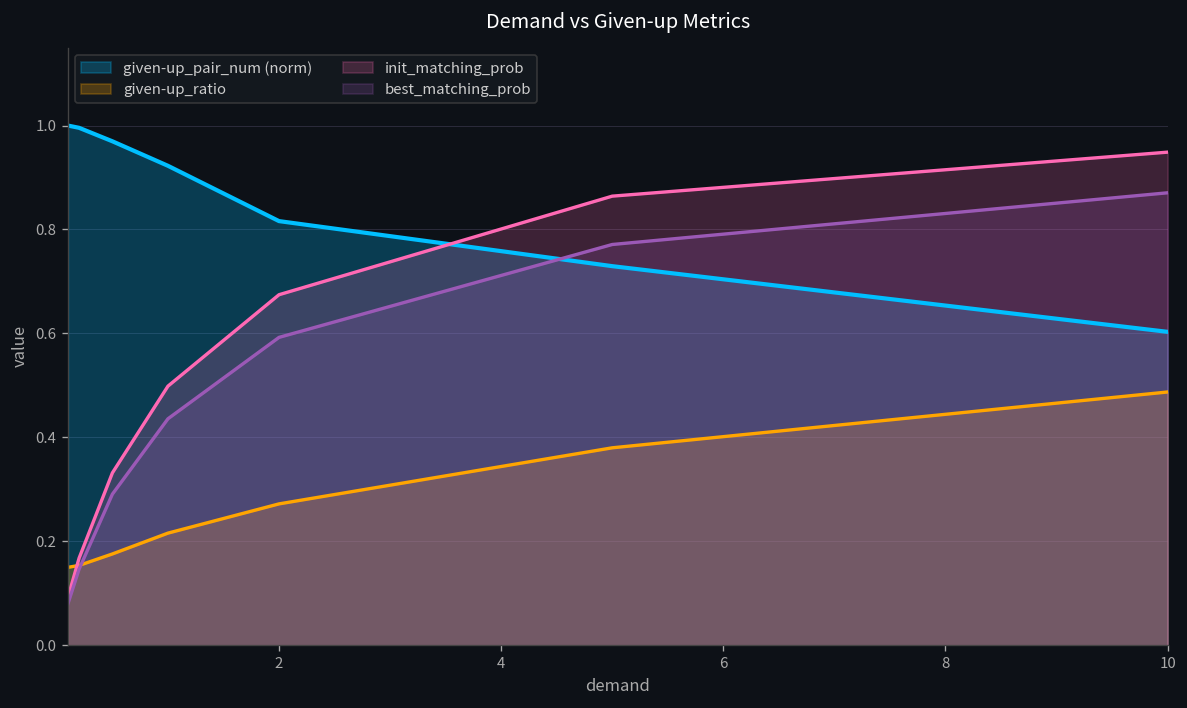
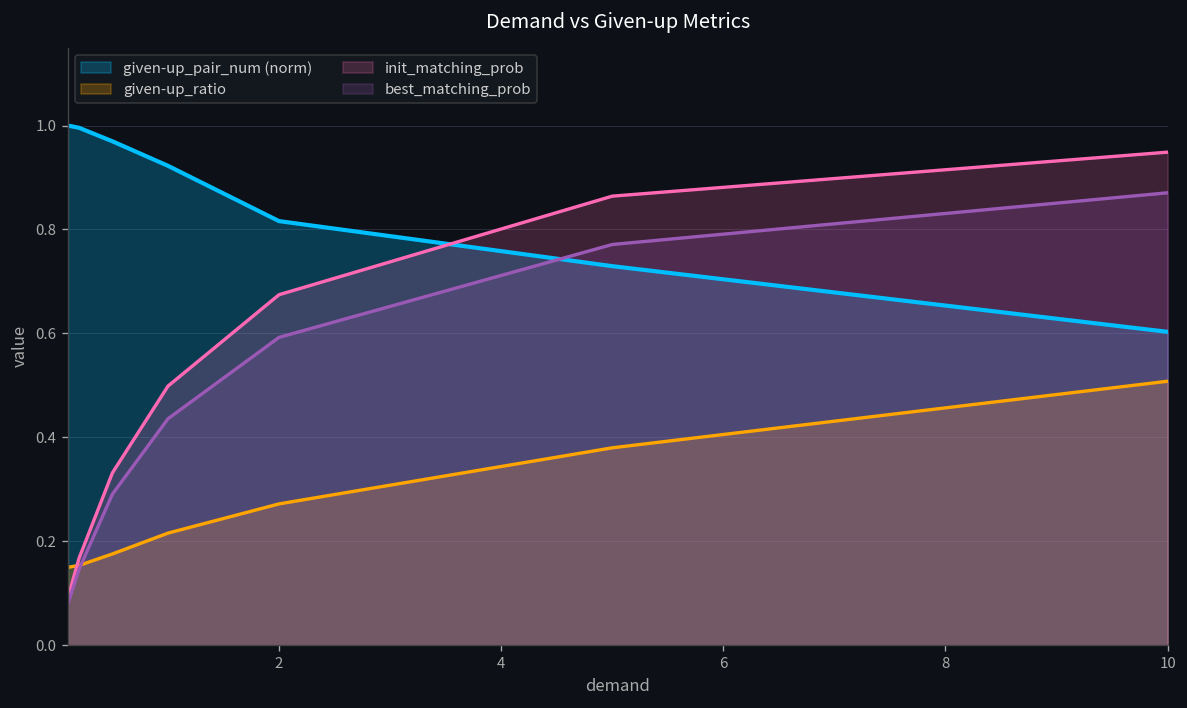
given-up_ratio, 10: 0.49 -> 0.51
